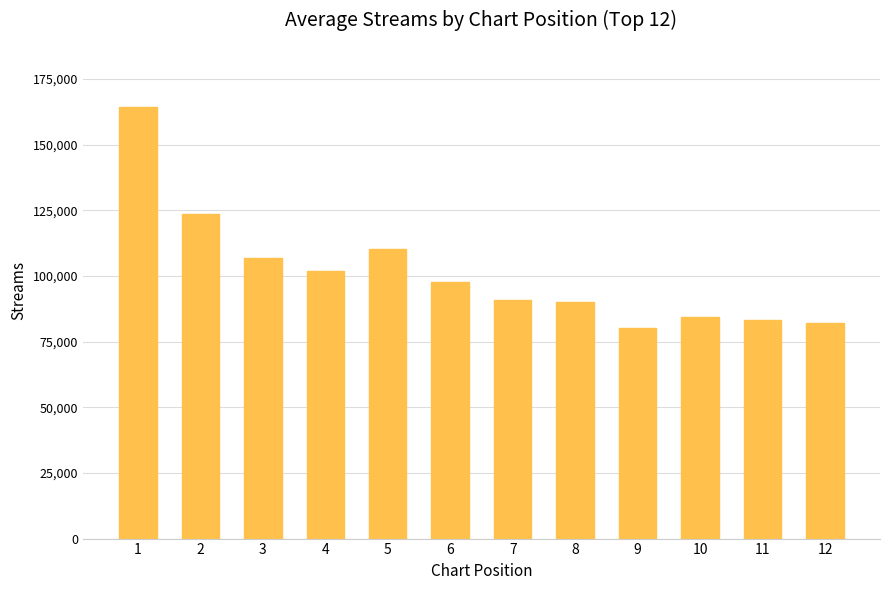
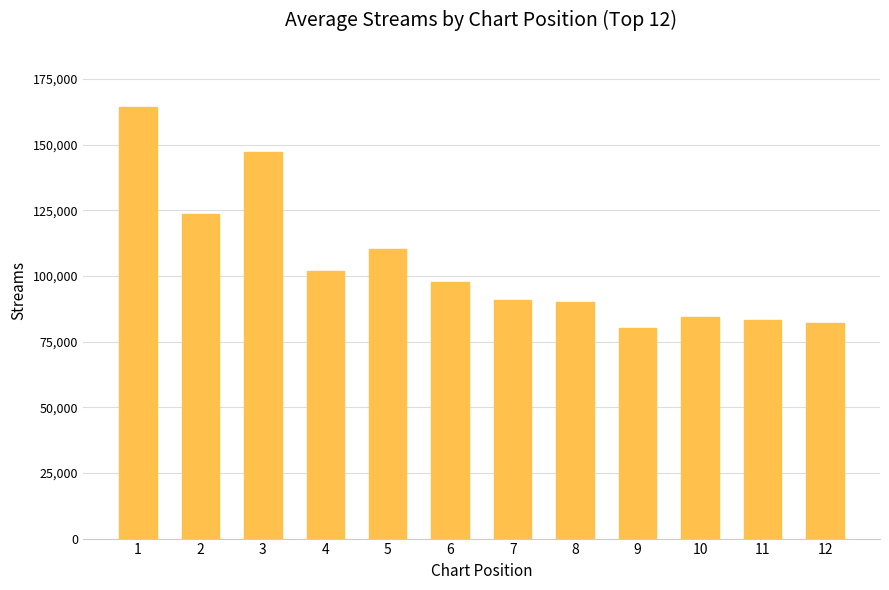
3: 107,000 -> 147,000
